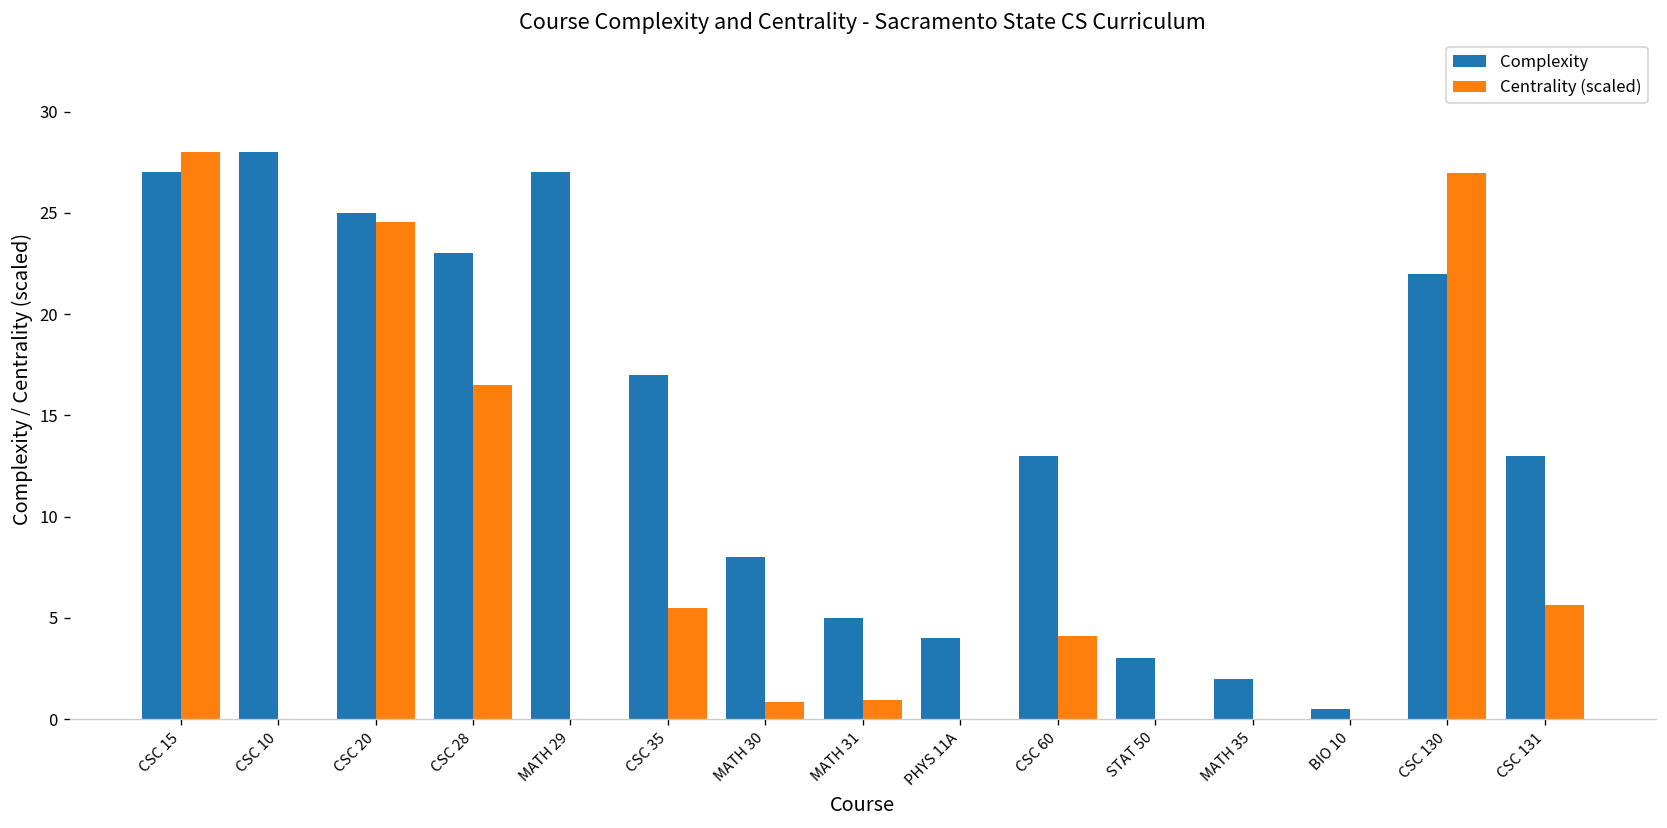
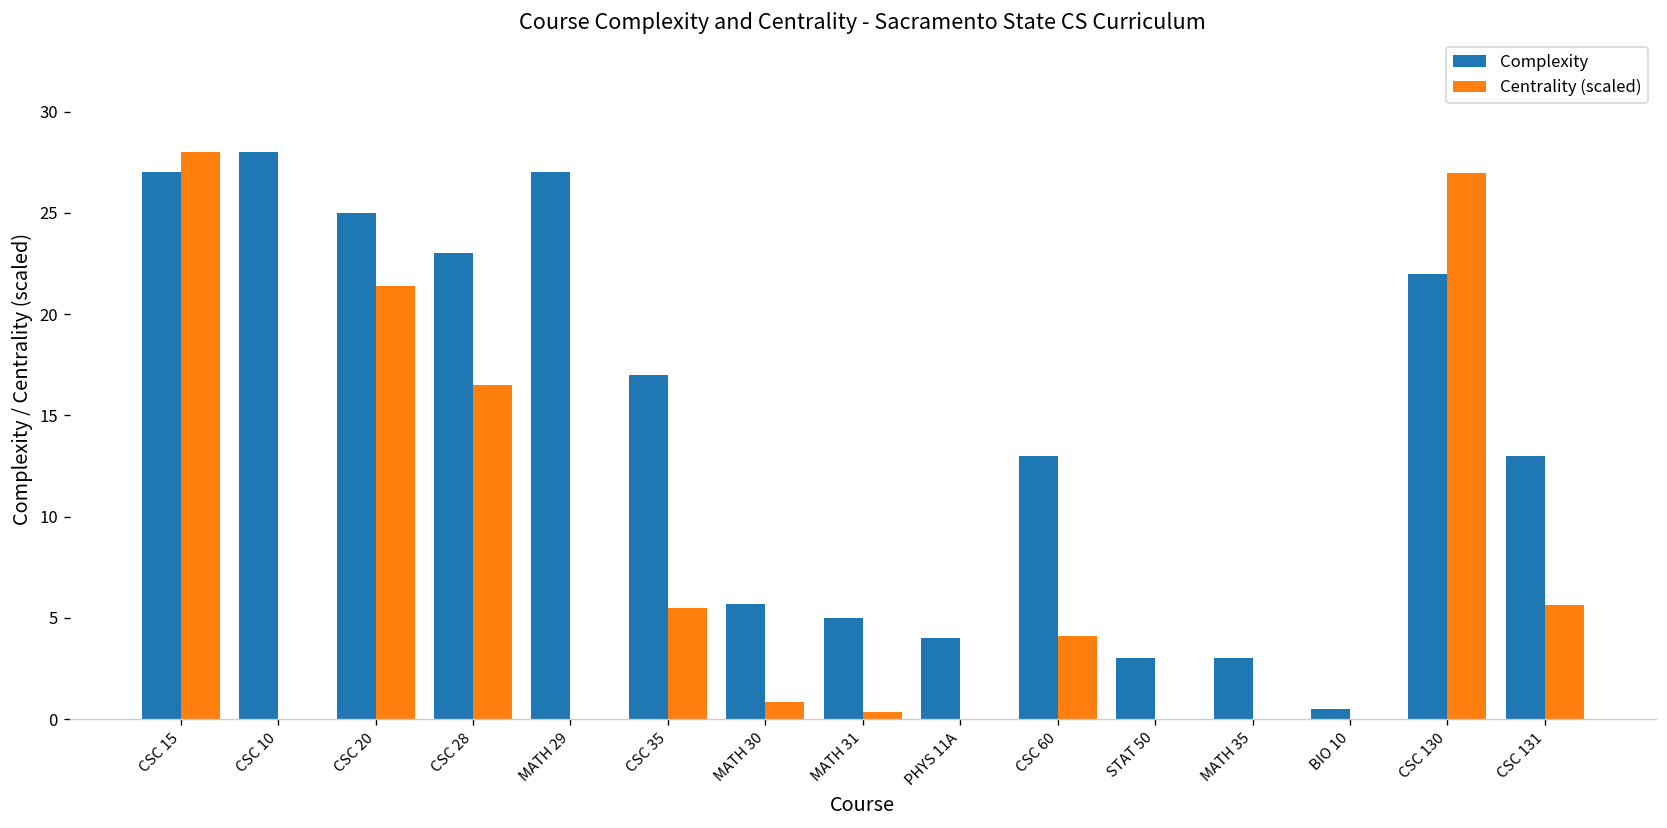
Centrality (scaled), CSC 20: 24.6 -> 21.4
Complexity, MATH 30: 8.0 -> 5.7
Centrality (scaled), MATH 31: 0.9 -> 0.3
Complexity, MATH 35: 2 -> 3
